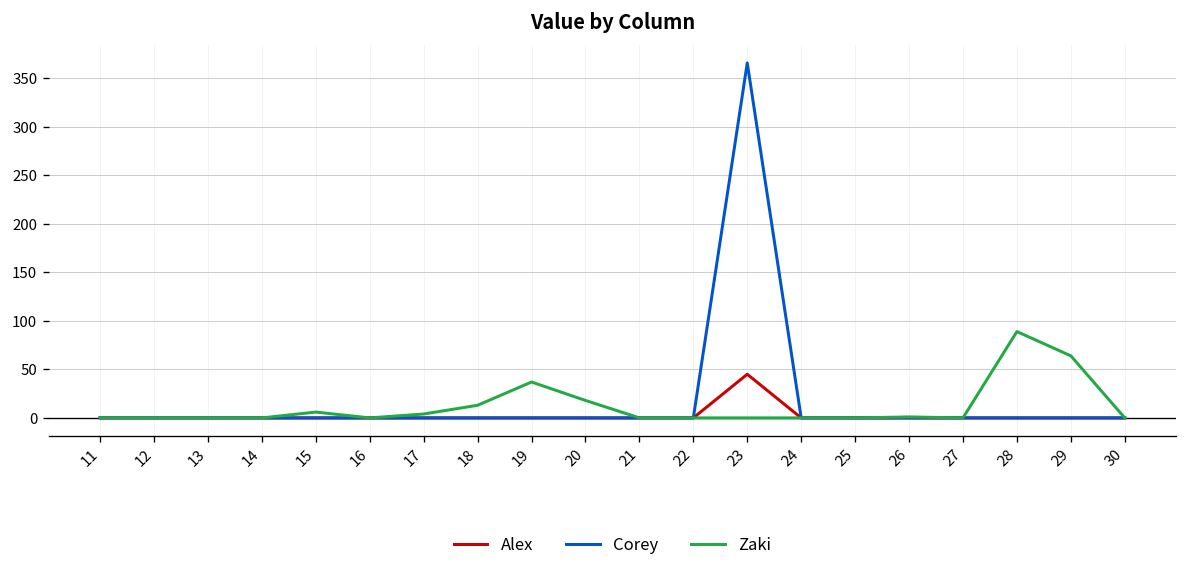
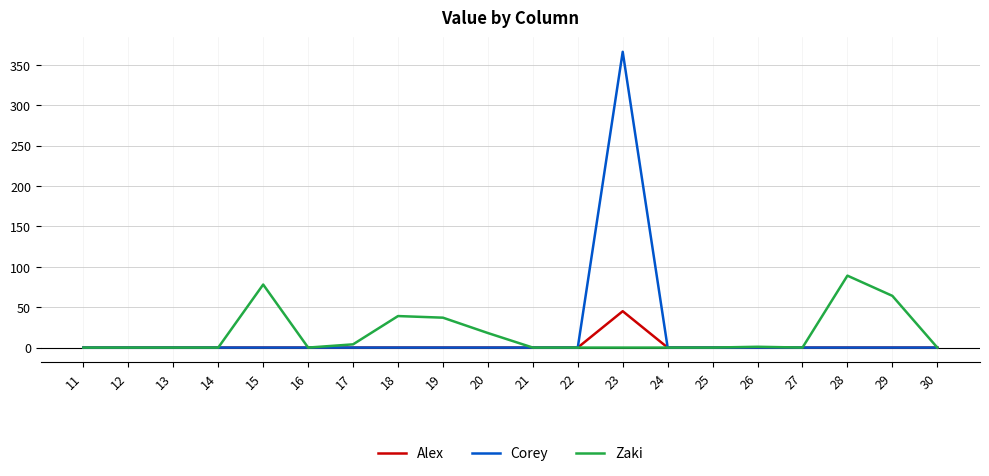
Zaki, 15: 10 -> 80
Zaki, 18: 10 -> 40
